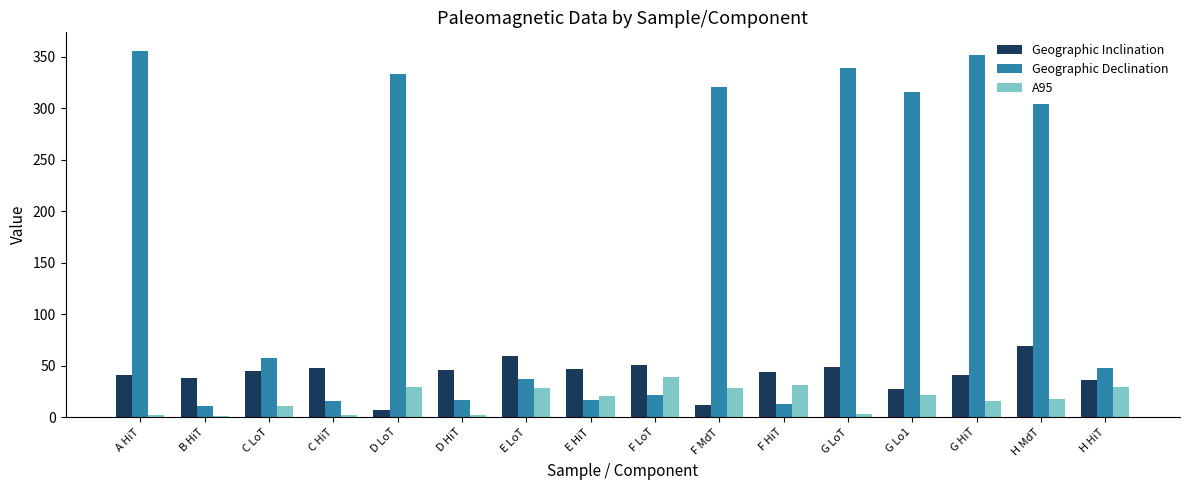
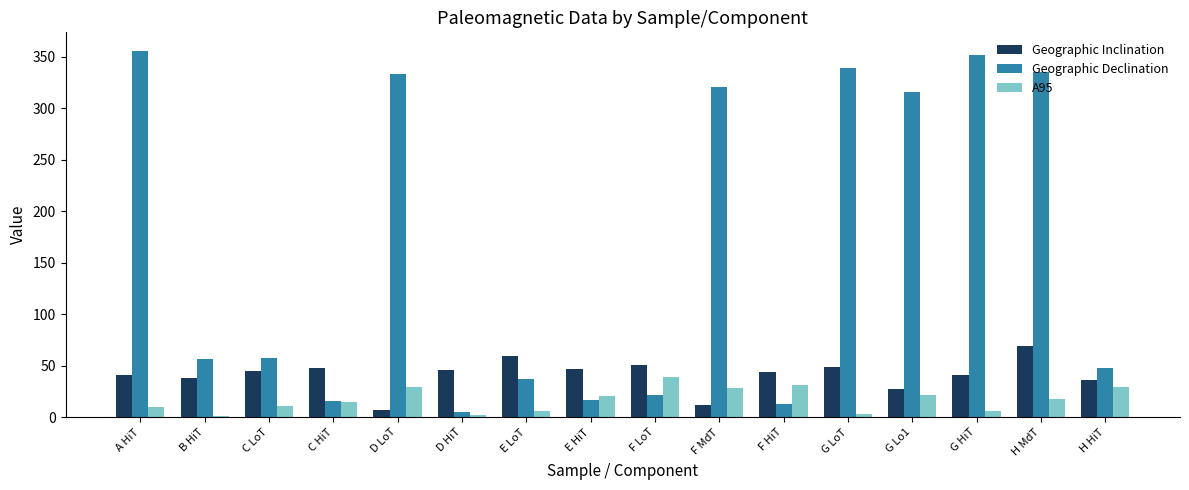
A95, A HiT: 2 -> 10
Geographic Declination, B HiT: 11 -> 56
A95, C HiT: 2 -> 15
Geographic Declination, D HiT: 17 -> 5
A95, E LoT: 29 -> 6
A95, G HiT: 16 -> 6
Geographic Declination, H MdT: 304 -> 336
